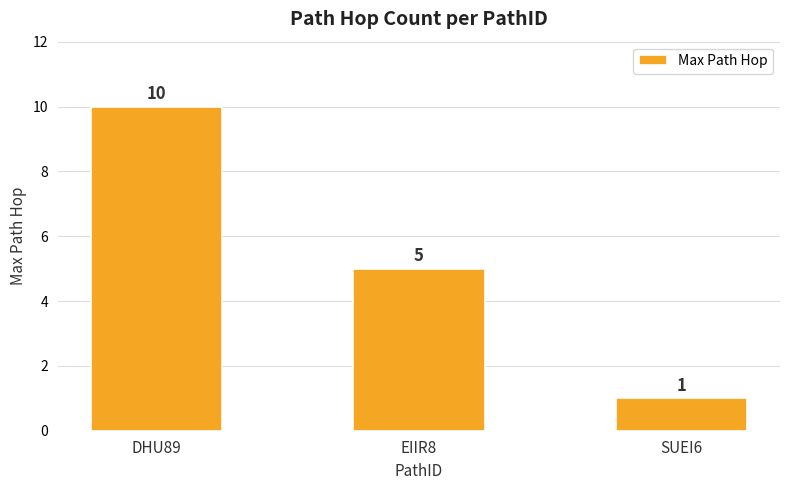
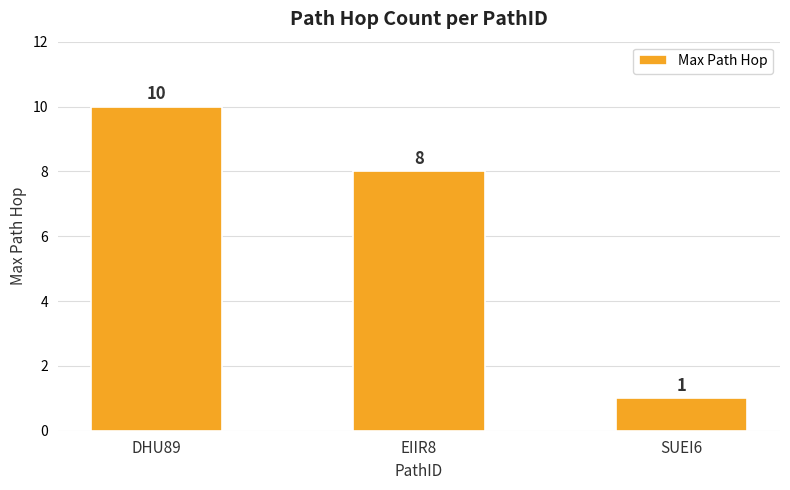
EIIR8: 5 -> 8
